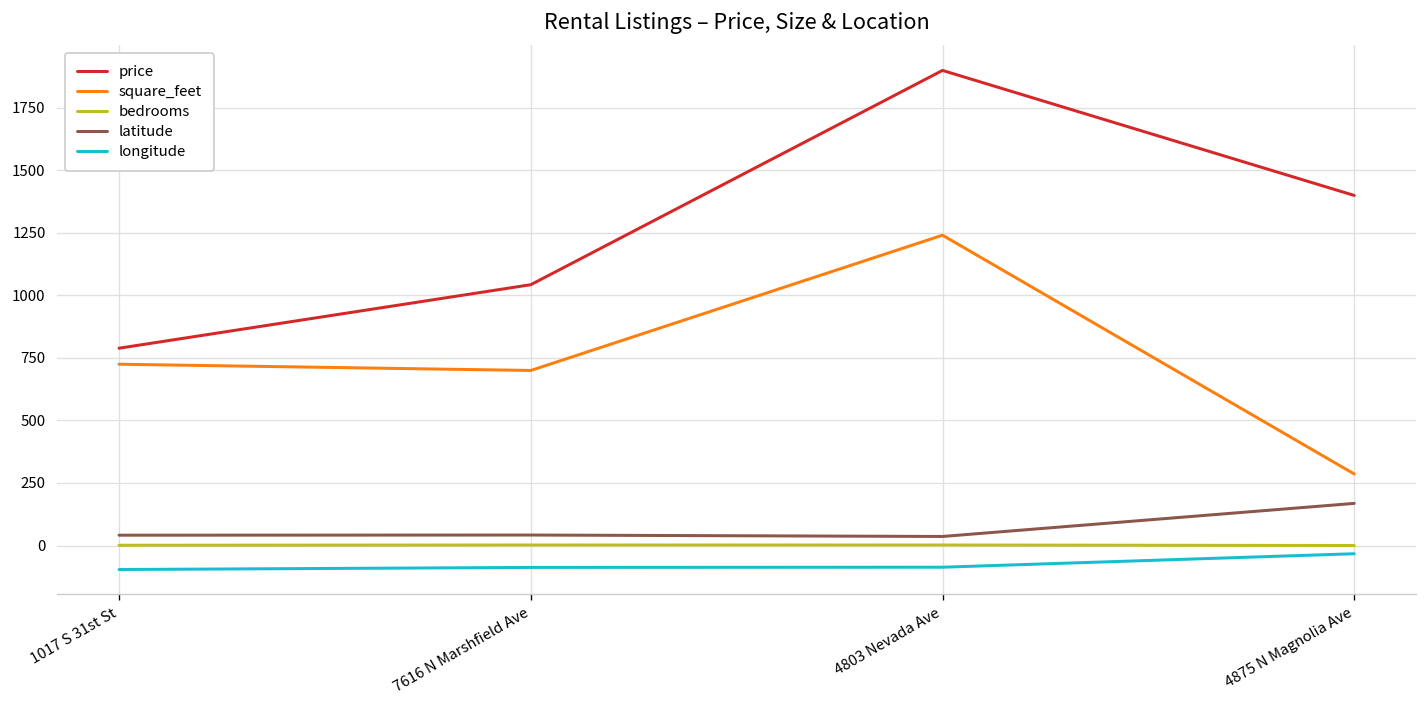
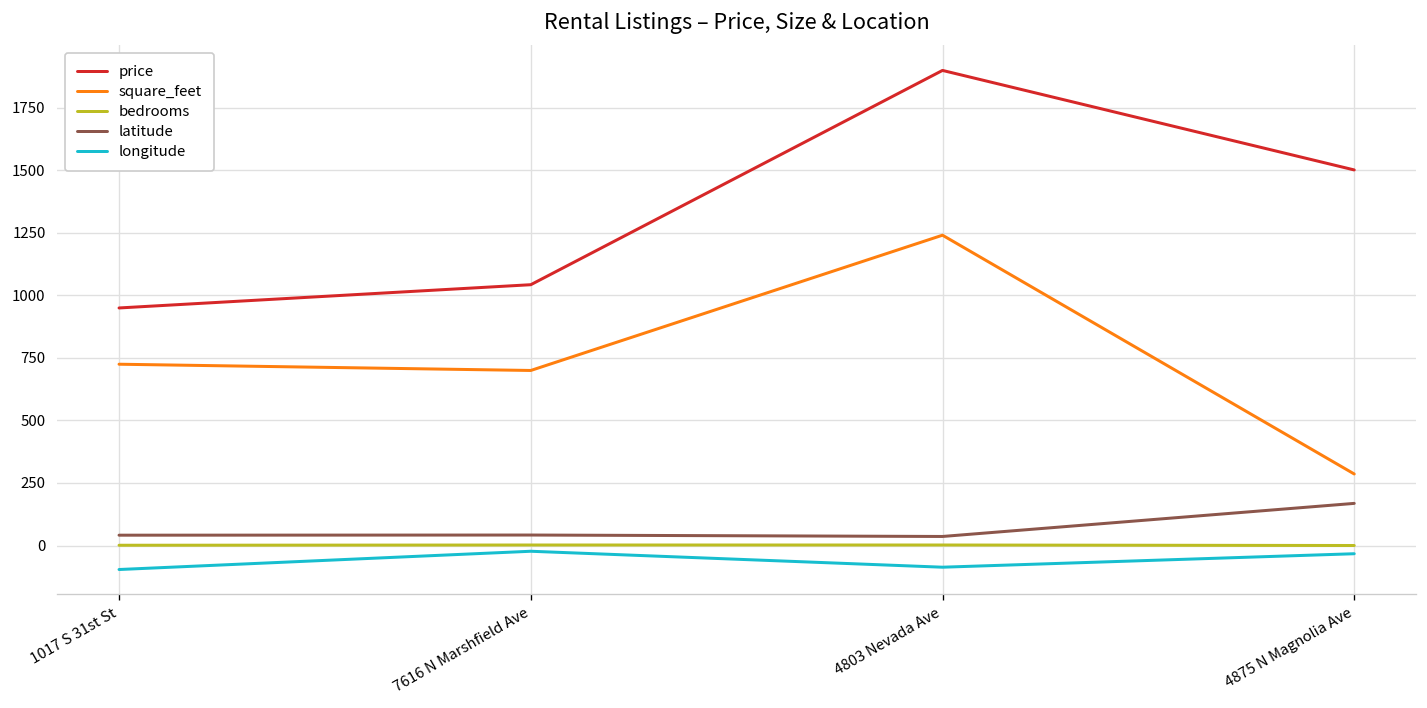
price, 1017 S 31st St: 790 -> 950
longitude, 7616 N Marshfield Ave: -90 -> -20
price, 4875 N Magnolia Ave: 1400 -> 1500
